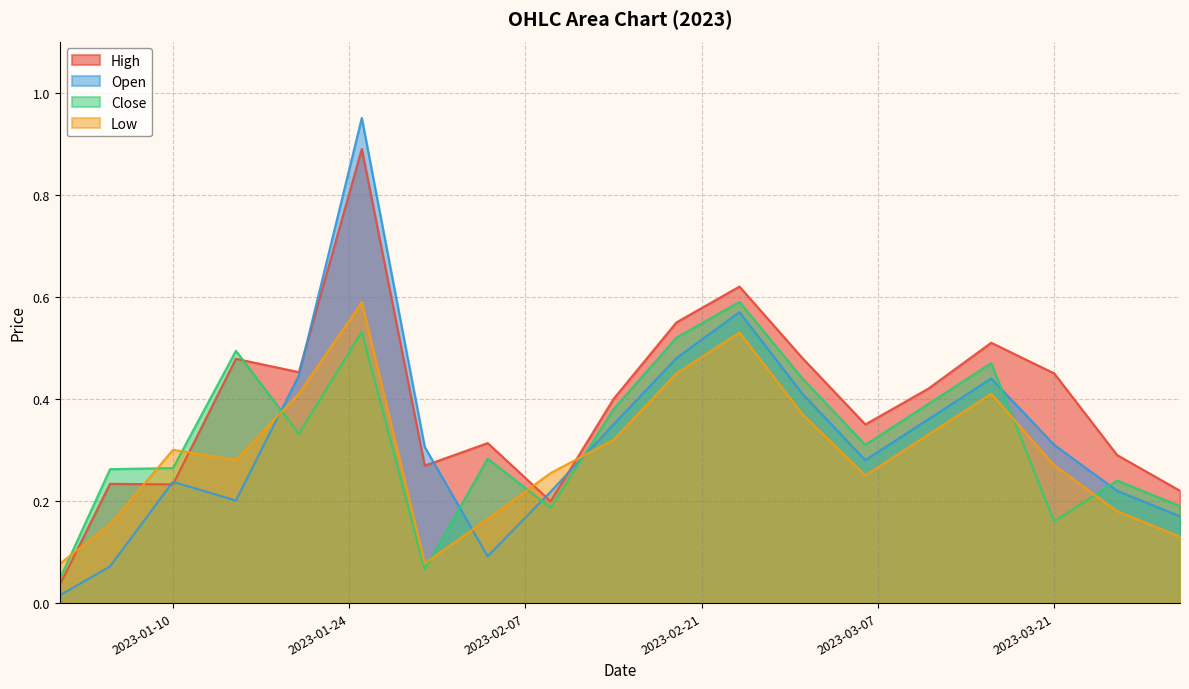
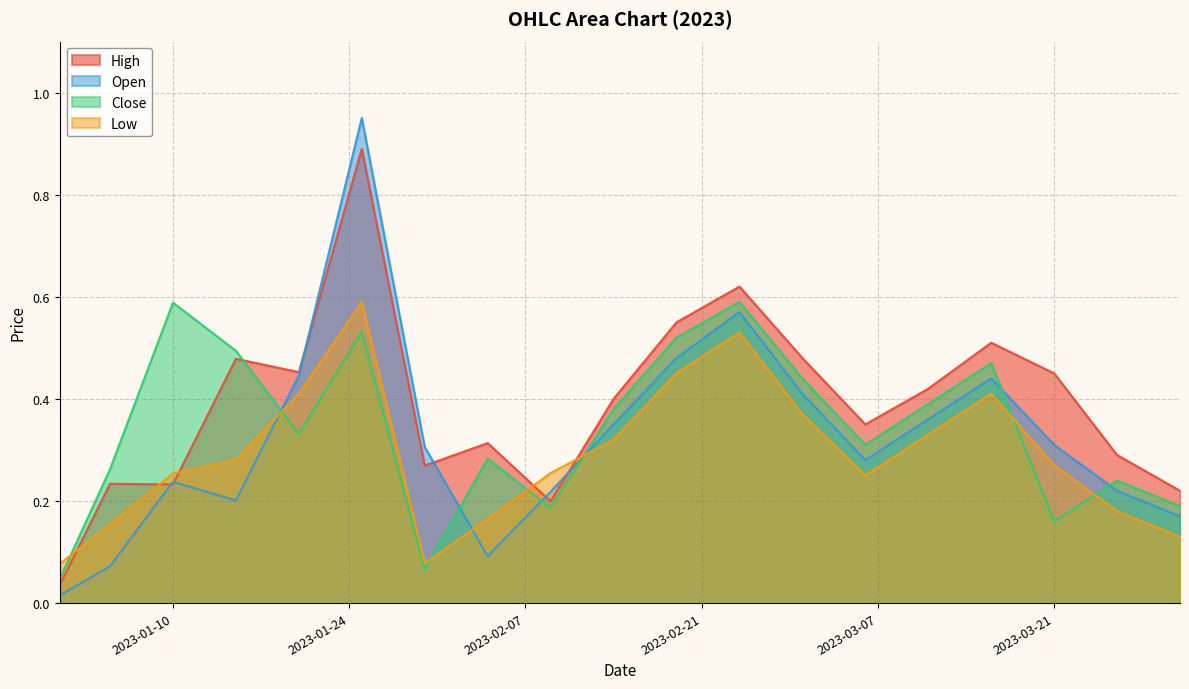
Close, 2023-01-10: 0.26 -> 0.59
Low, 2023-01-10: 0.30 -> 0.25
